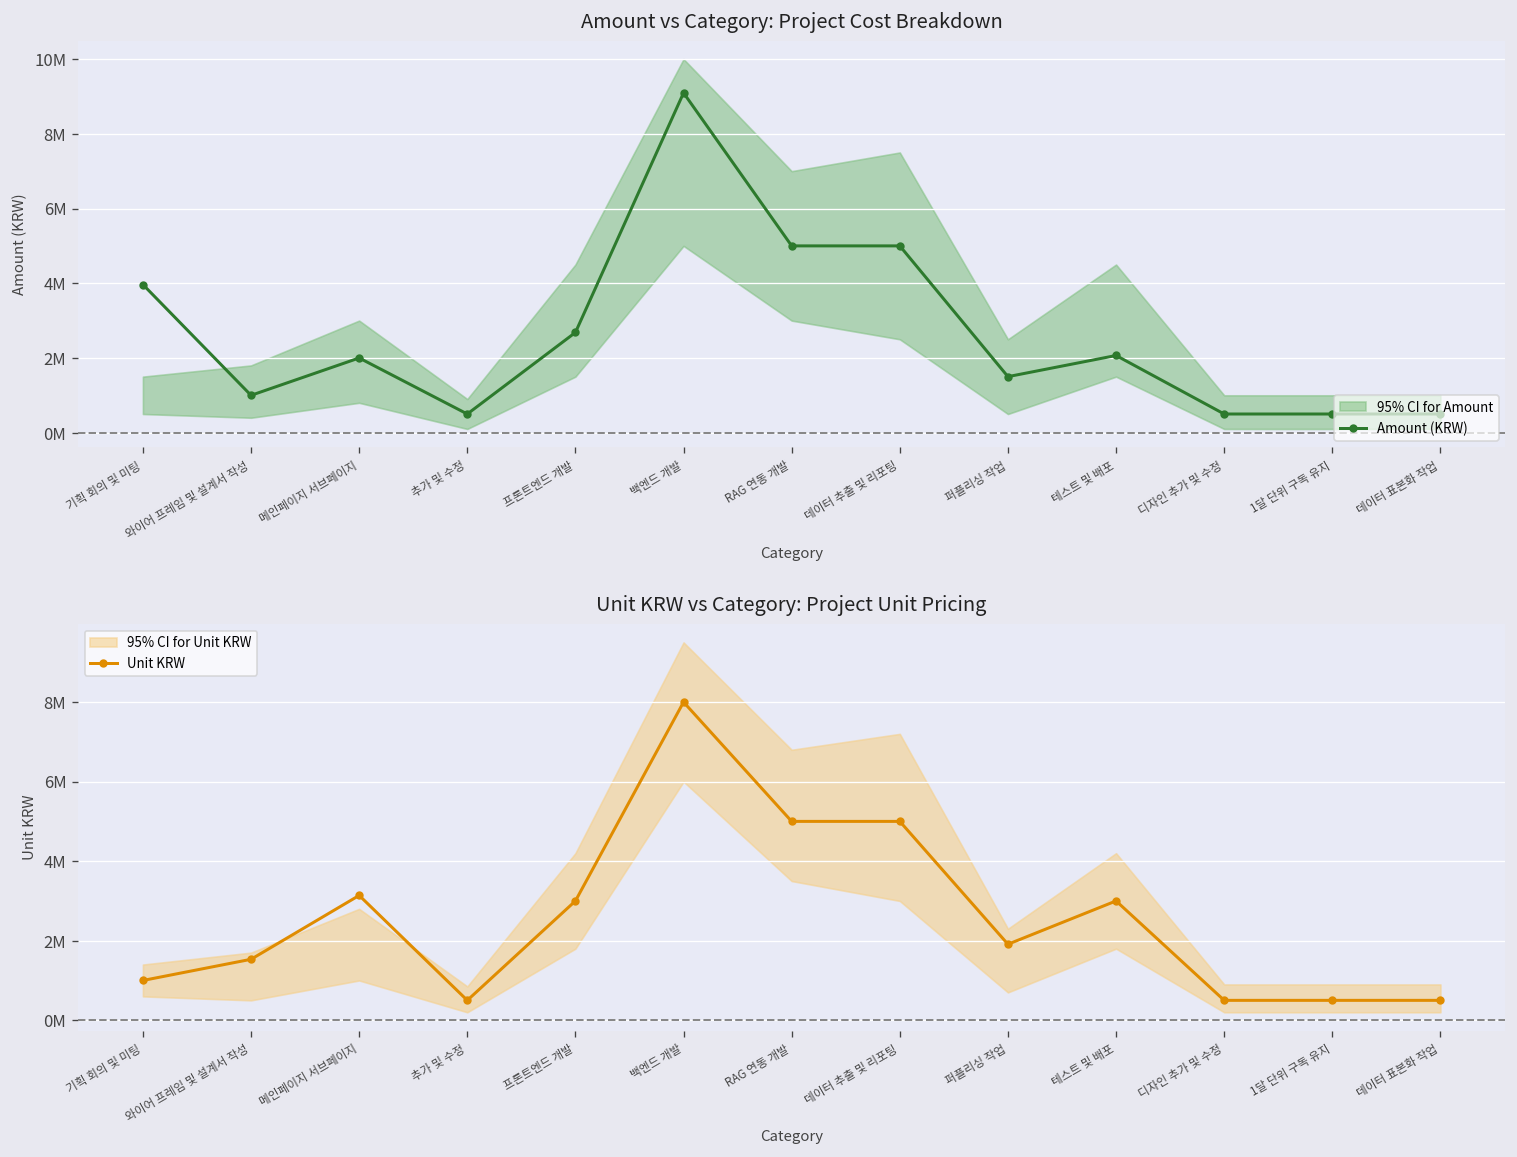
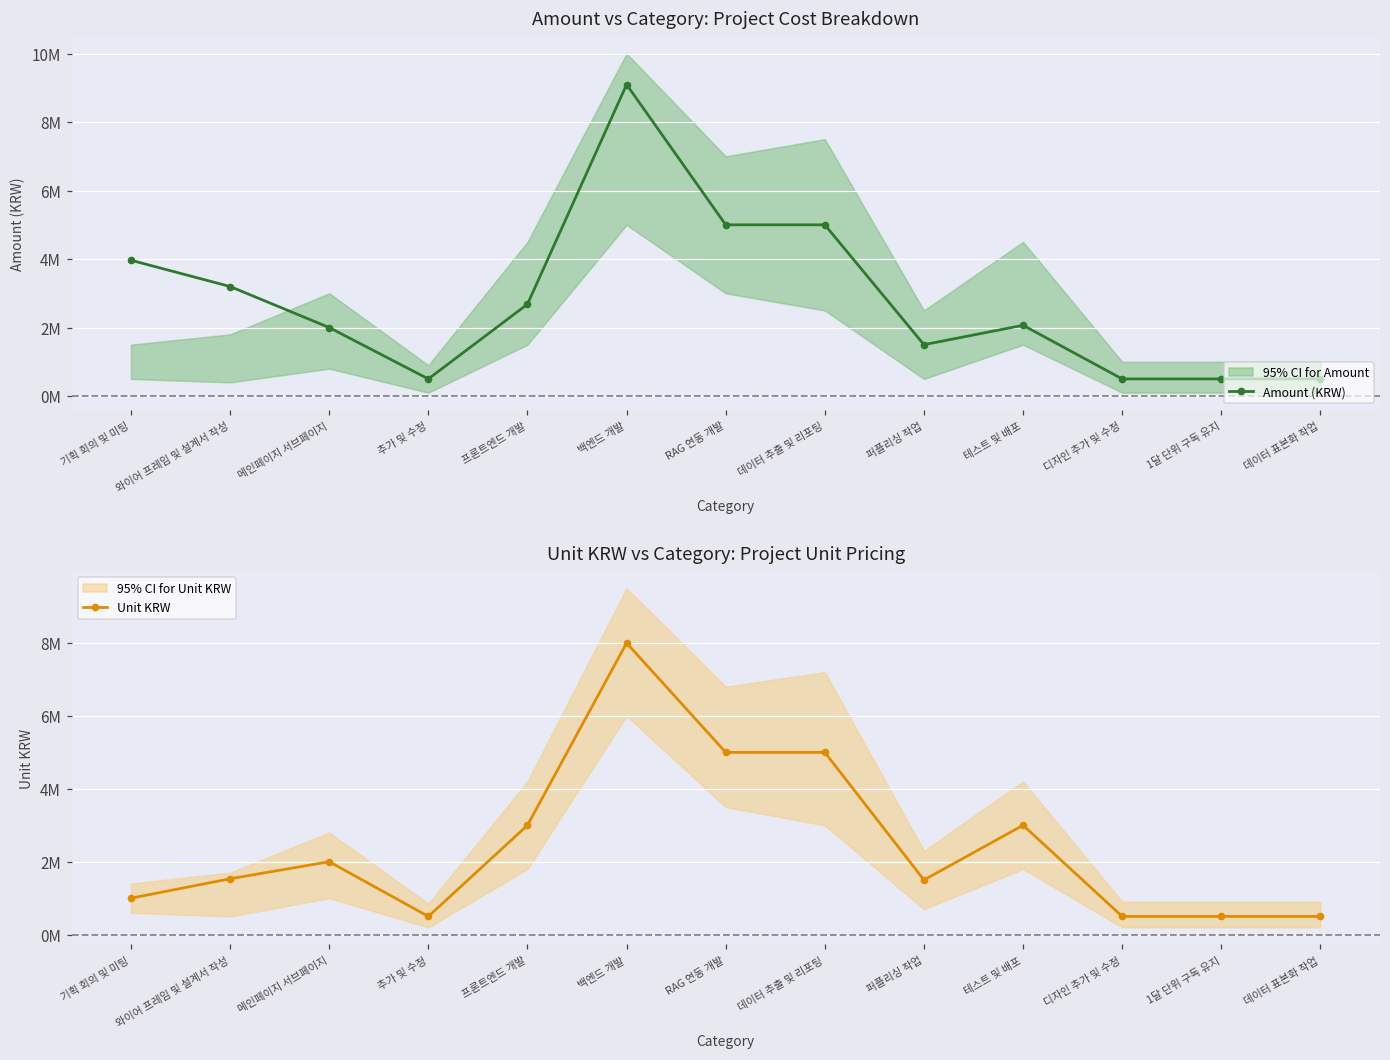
Amount vs Category: Project Cost Breakdown, Amount (KRW), 와이어 프레임 및 설계서 작성: 1000000 -> 3200000
Unit KRW vs Category: Project Unit Pricing, Unit KRW, 메인페이지 서브페이지: 3100000 -> 2000000
Unit KRW vs Category: Project Unit Pricing, Unit KRW, 퍼플리싱 작업: 1900000 -> 1500000
